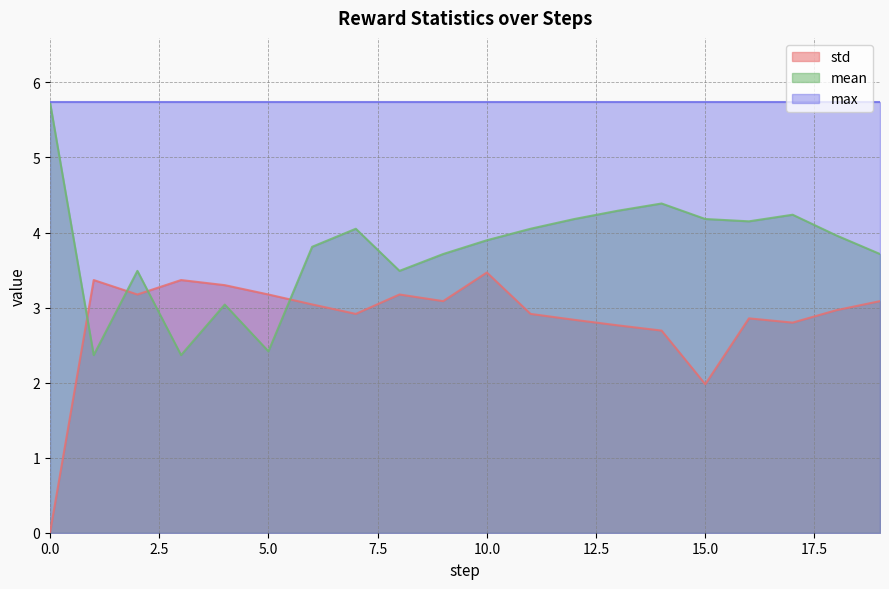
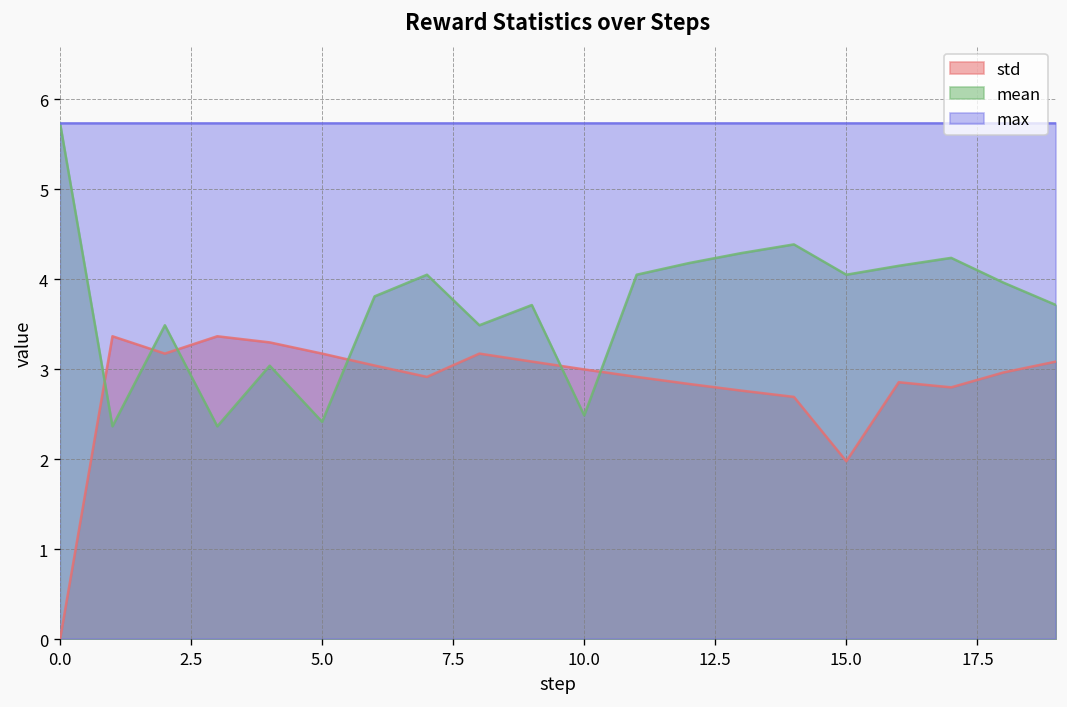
std, 10.0: 3.5 -> 3.0
mean, 10.0: 3.9 -> 2.5
mean, 15.0: 4.2 -> 4.1
